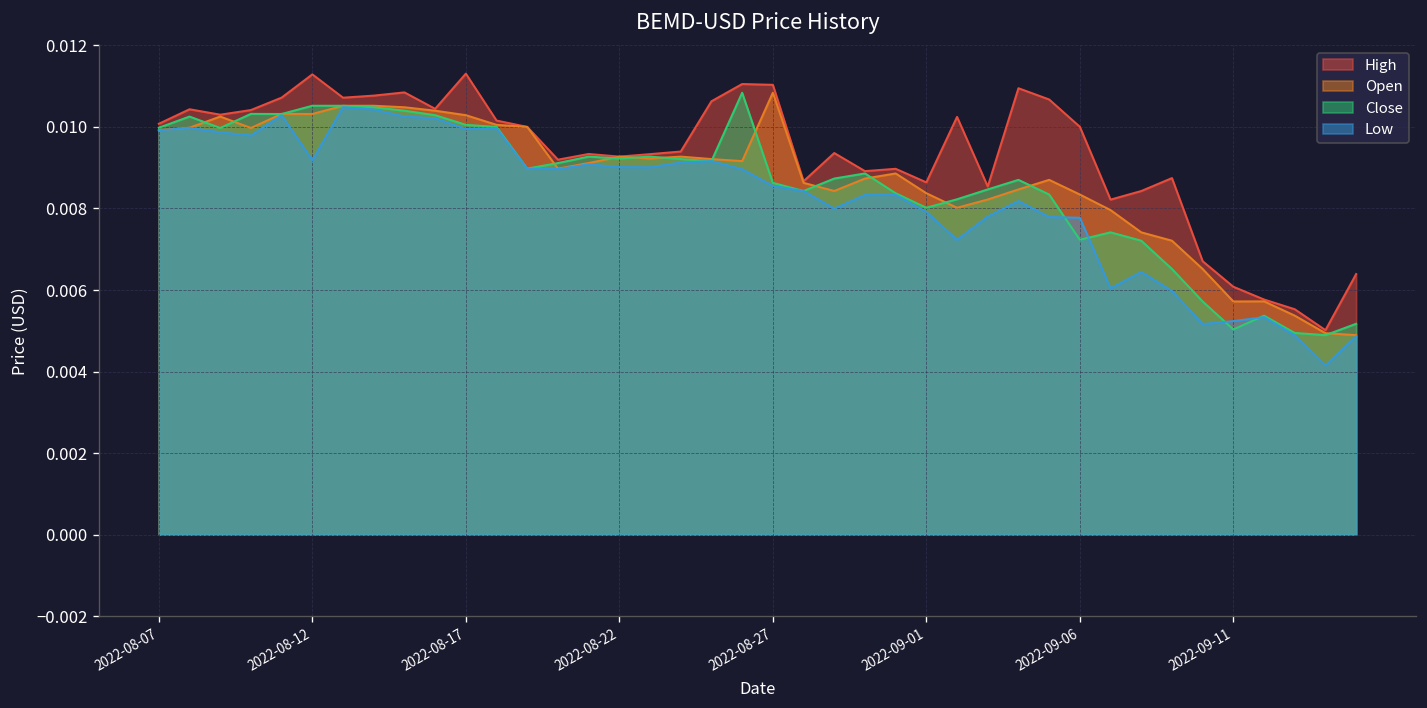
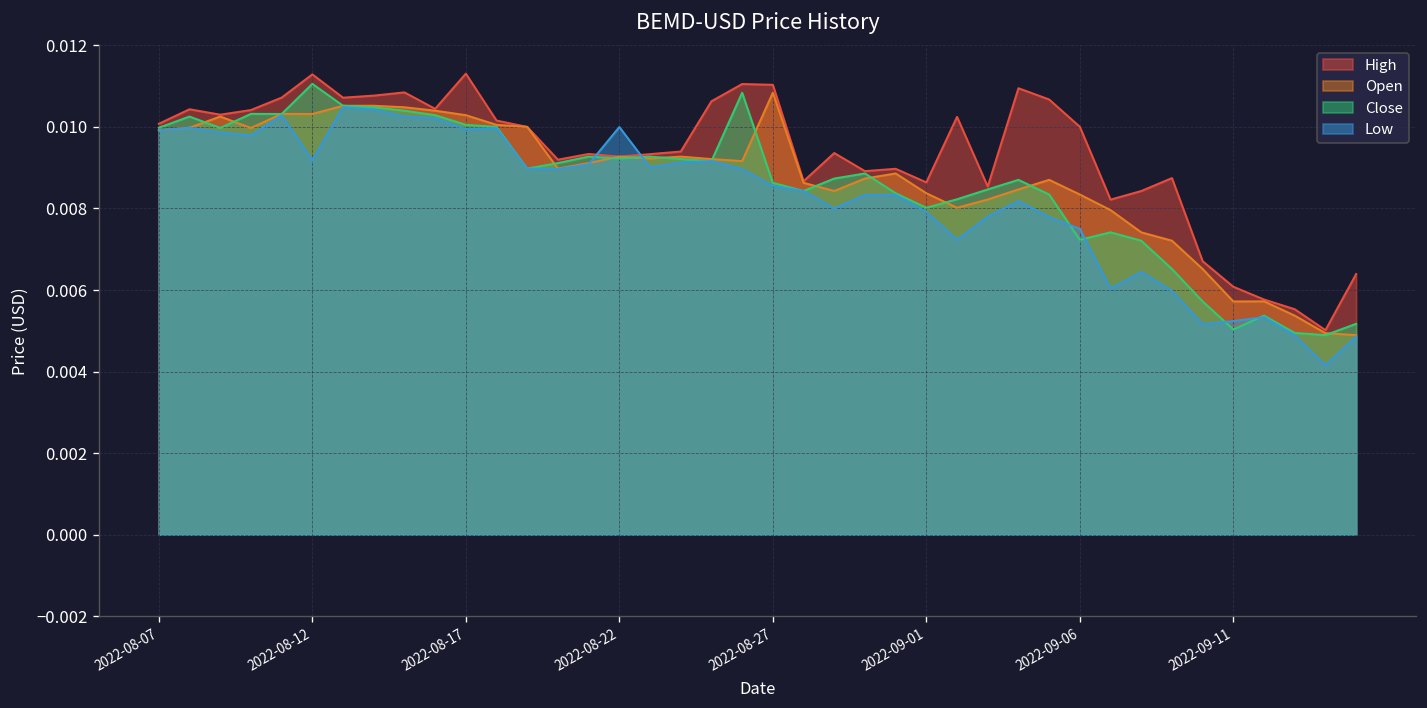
Close, 2022-08-12: 0.0105 -> 0.0111
Low, 2022-08-22: 0.0090 -> 0.0100
Low, 2022-09-06: 0.0078 -> 0.0075
